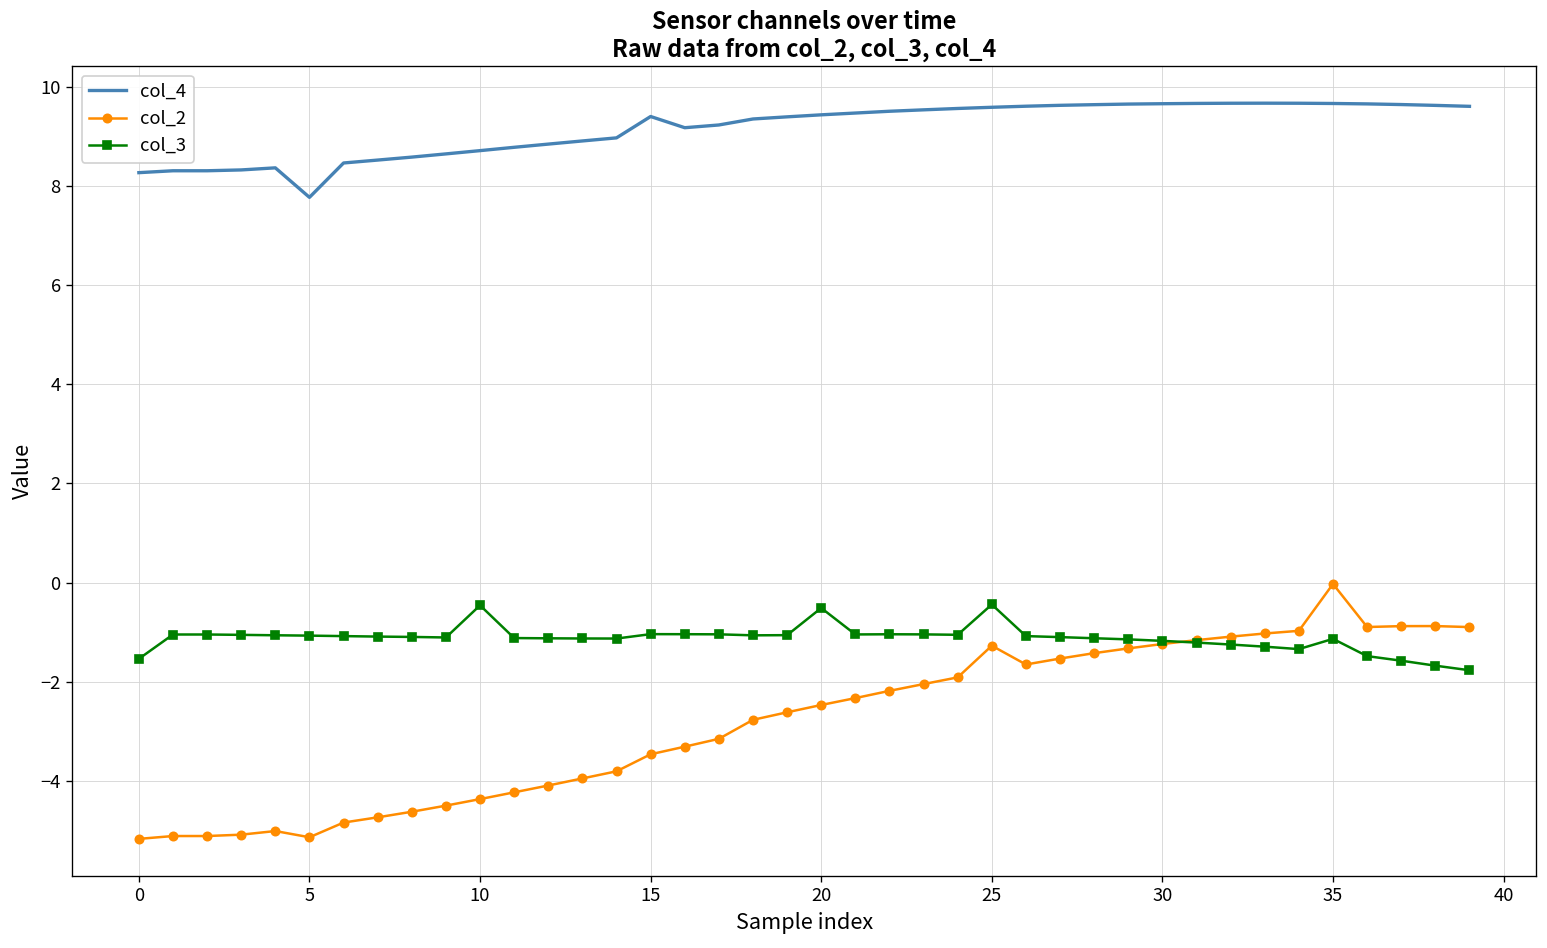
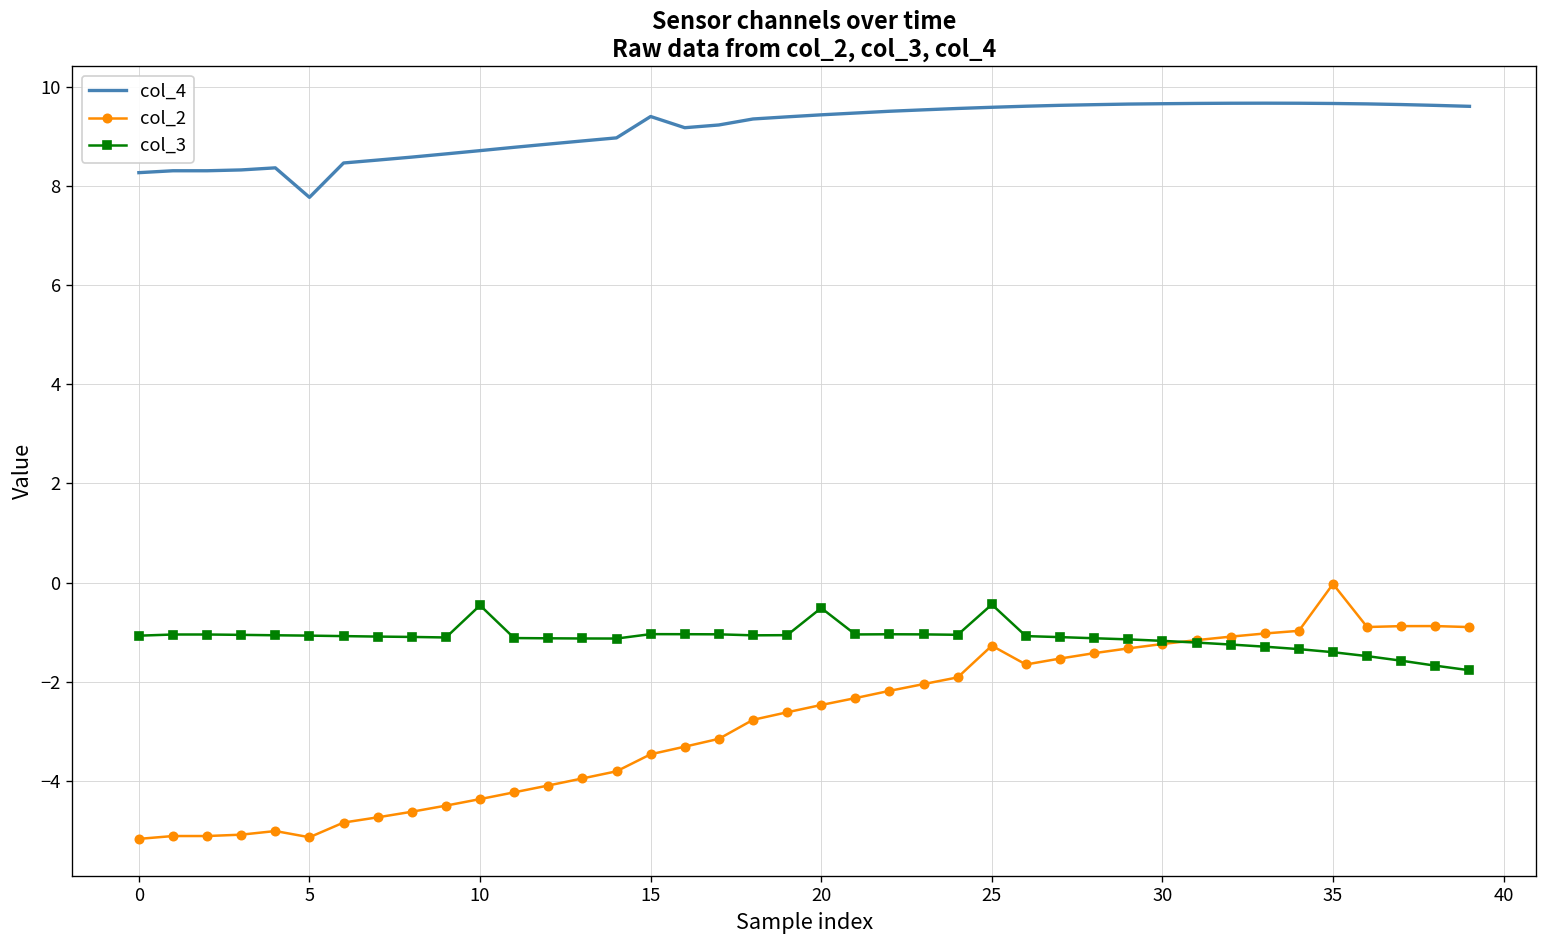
col_3, 0: -1.5 -> -1.1
col_3, 35: -1.1 -> -1.4
